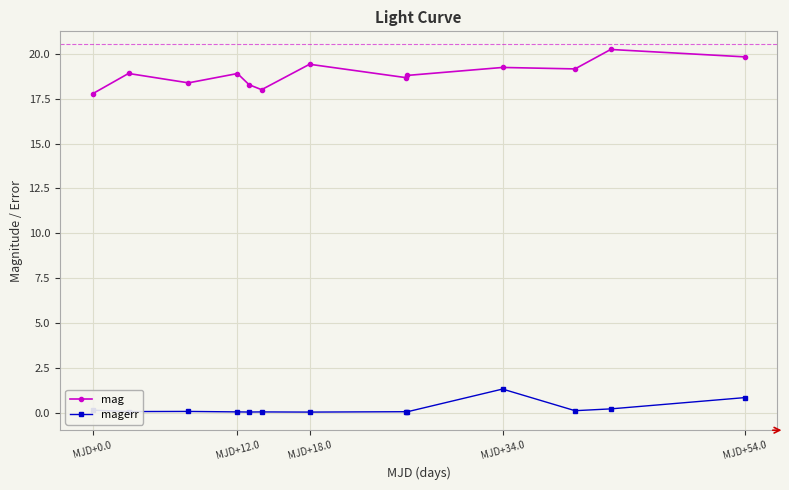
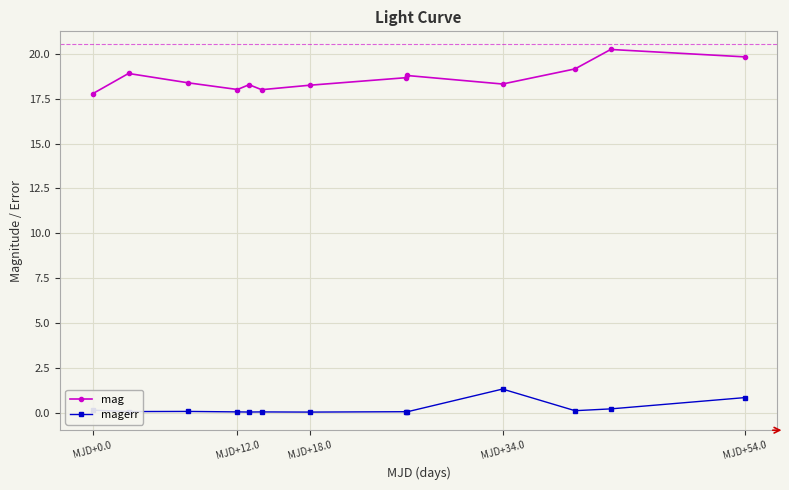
mag, MJD+12.0: 18.9 -> 18.0
mag, MJD+18.0: 19.4 -> 18.2
mag, MJD+34.0: 19.2 -> 18.3
